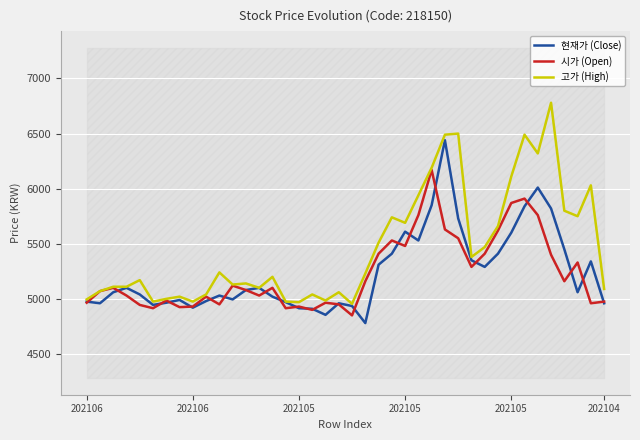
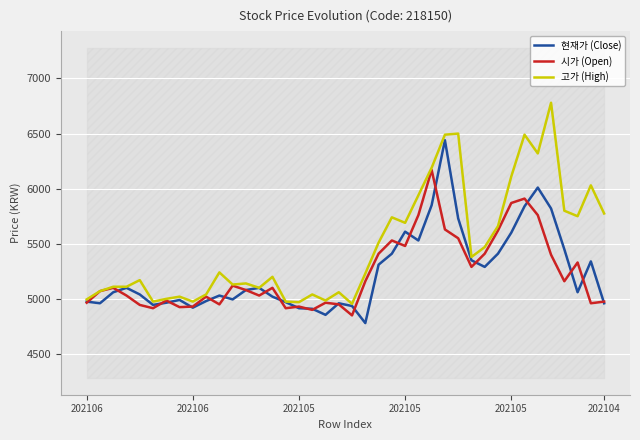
고가 (High), 202104: 5090 -> 5780
